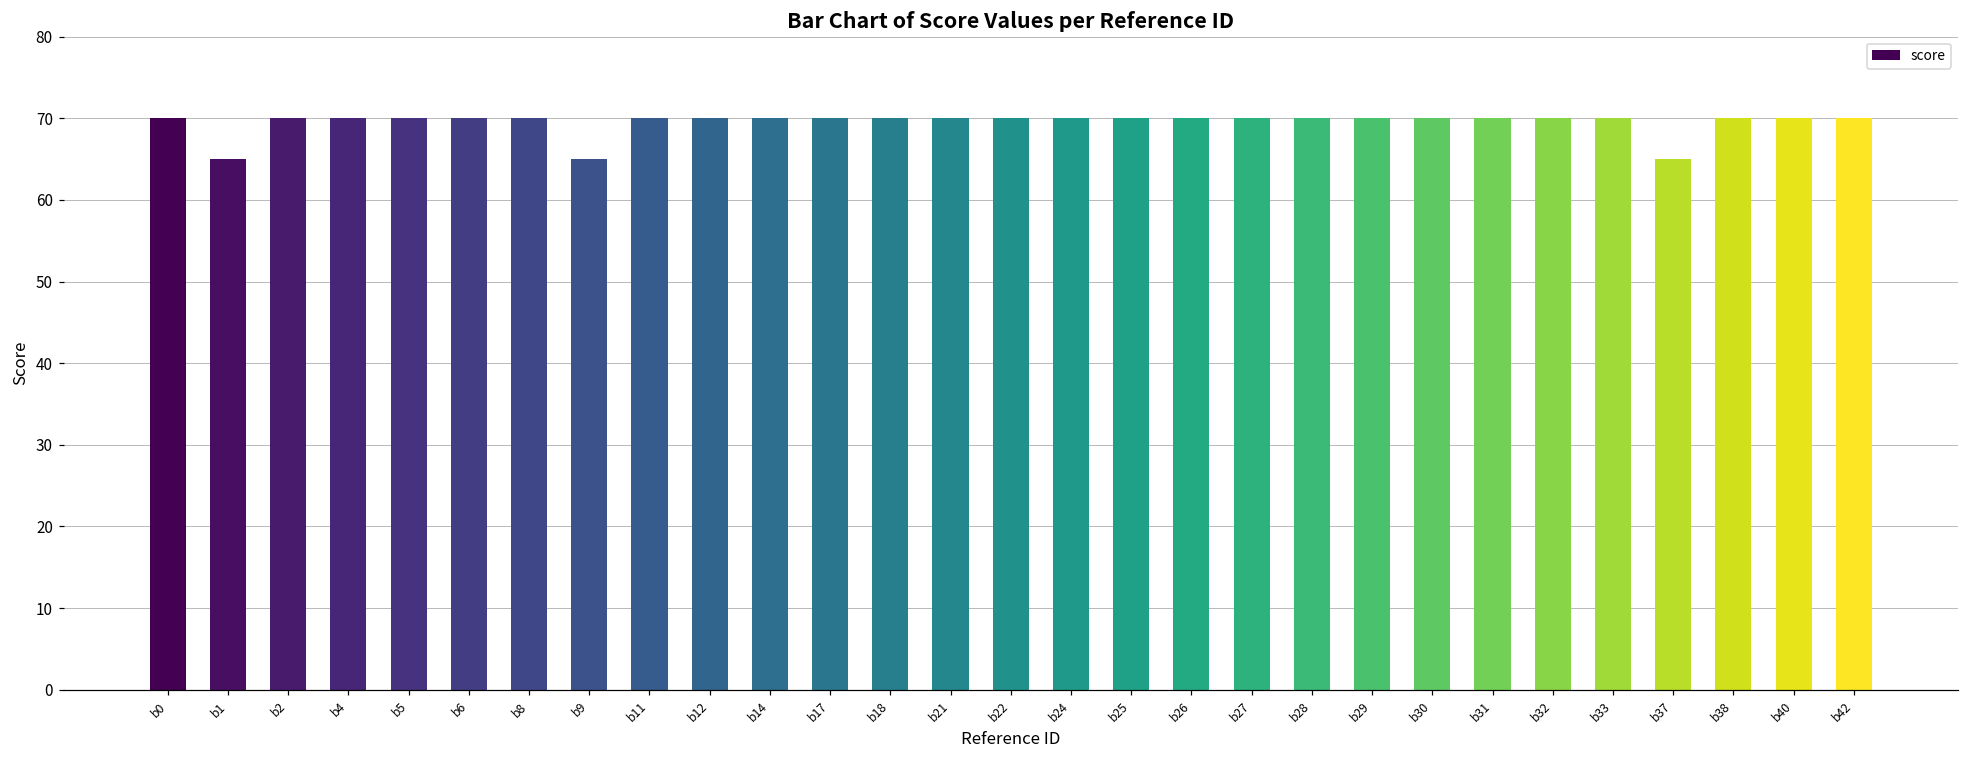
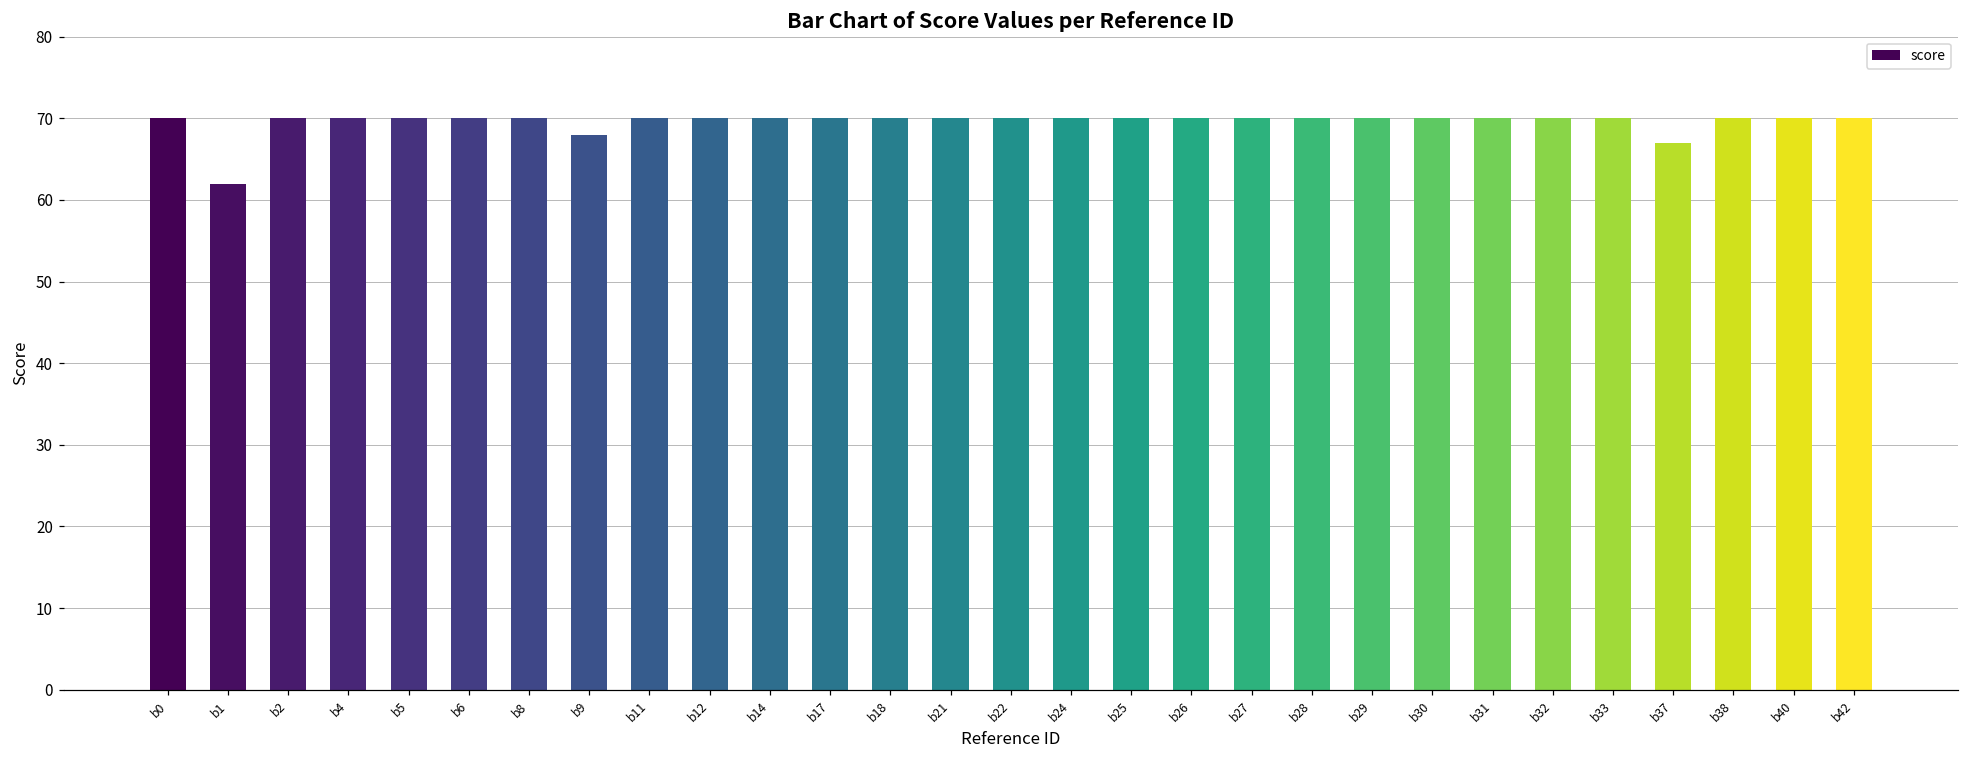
b1: 65 -> 62
b9: 65 -> 68
b37: 65 -> 67
